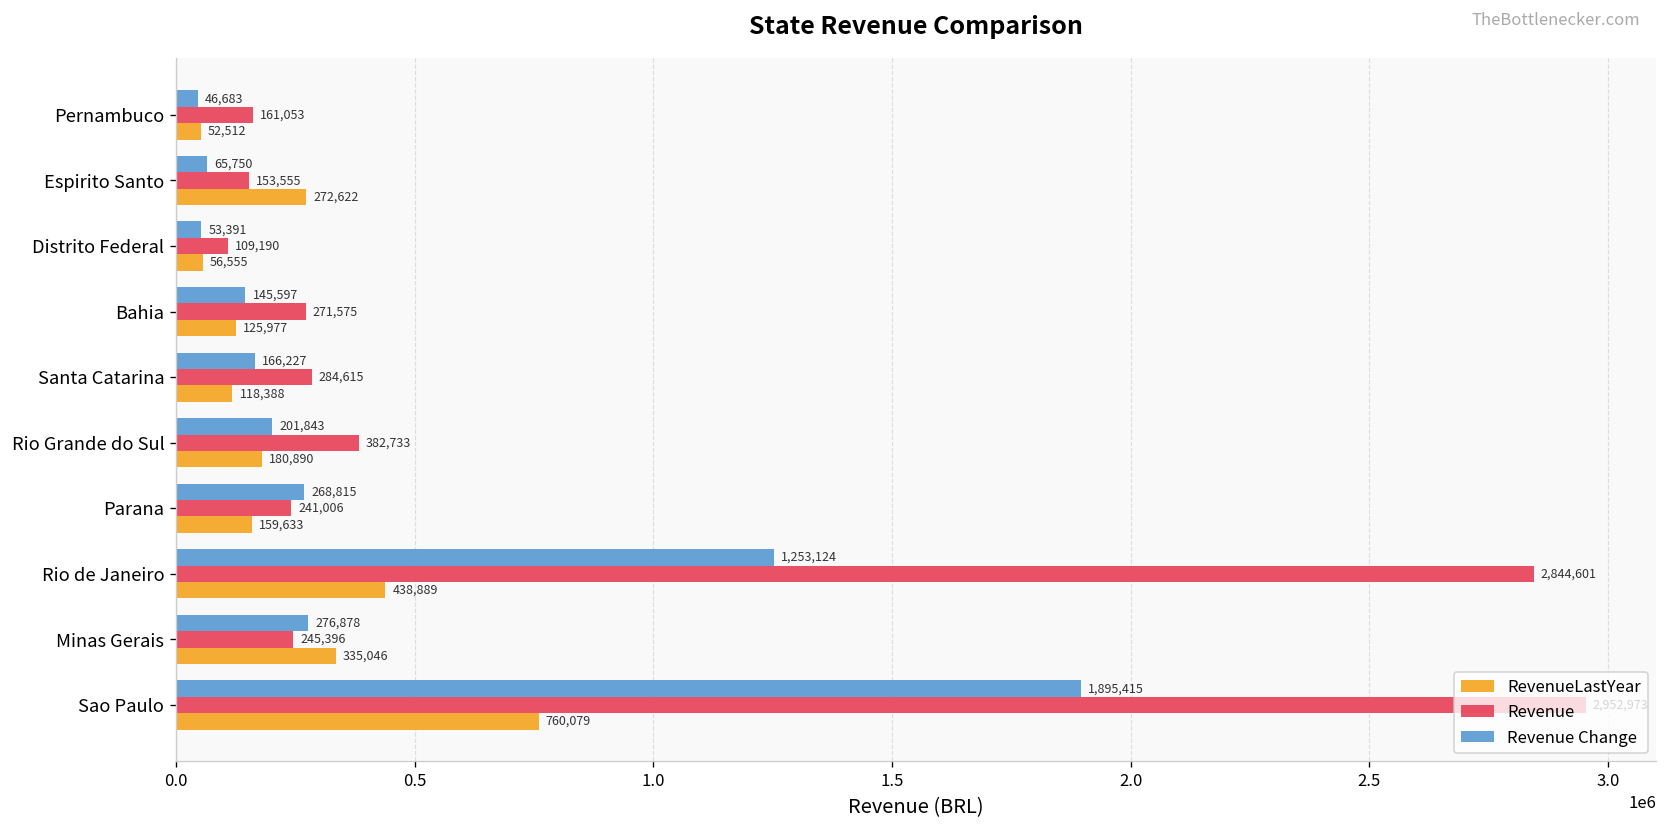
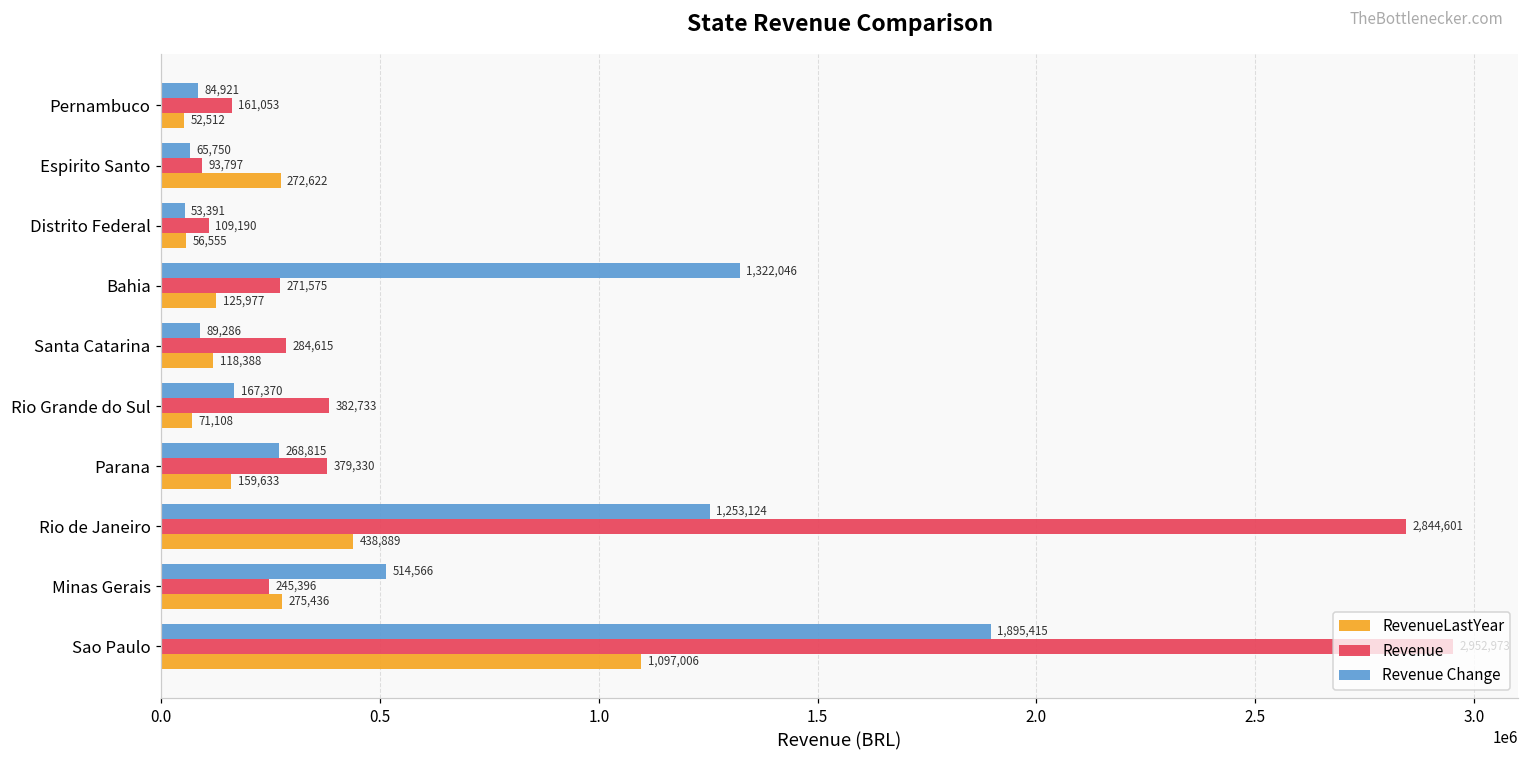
Revenue Change, Pernambuco: 46,683 -> 84,921
Revenue, Espirito Santo: 153,555 -> 93,797
Revenue Change, Bahia: 145,597 -> 1,322,046
Revenue Change, Santa Catarina: 166,227 -> 89,286
Revenue Change, Rio Grande do Sul: 201,843 -> 167,370
RevenueLastYear, Rio Grande do Sul: 180,890 -> 71,108
Revenue, Parana: 241,006 -> 379,330
Revenue Change, Minas Gerais: 276,878 -> 514,566
RevenueLastYear, Minas Gerais: 335,046 -> 275,436
RevenueLastYear, Sao Paulo: 760,079 -> 1,097,006
